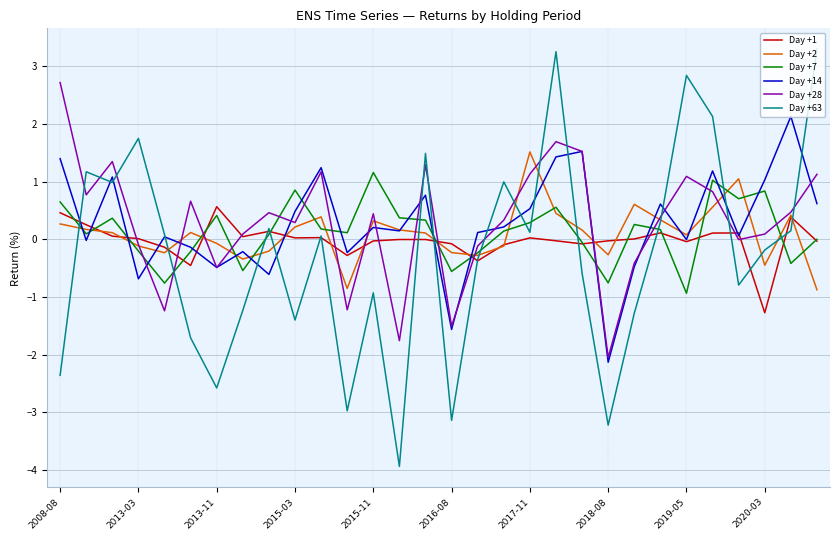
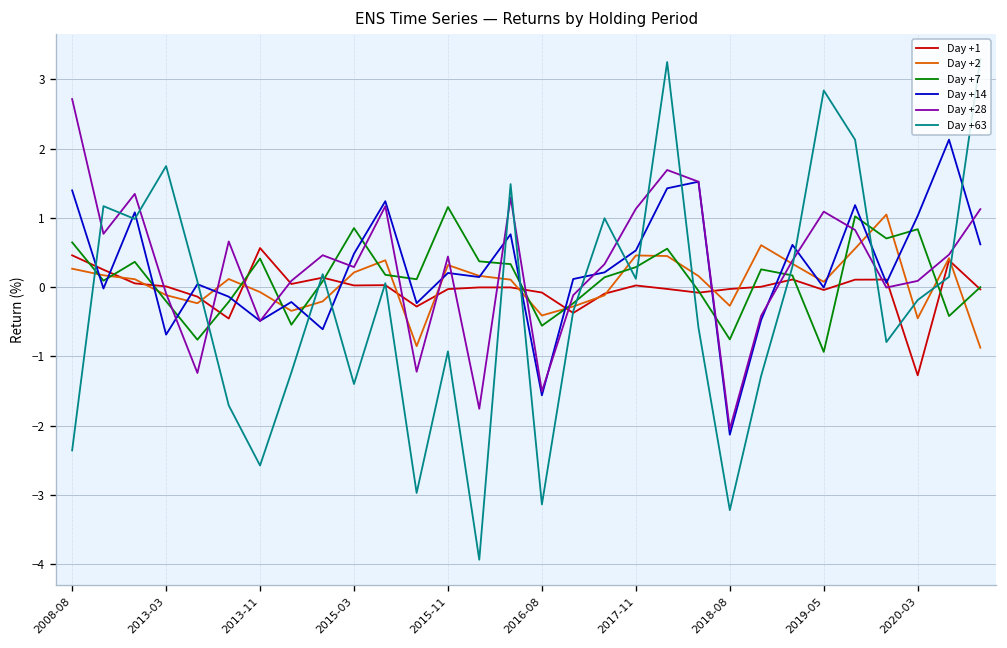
Day +2, 2016-08: -0.2 -> -0.4
Day +2, 2017-11: 1.5 -> 0.5
